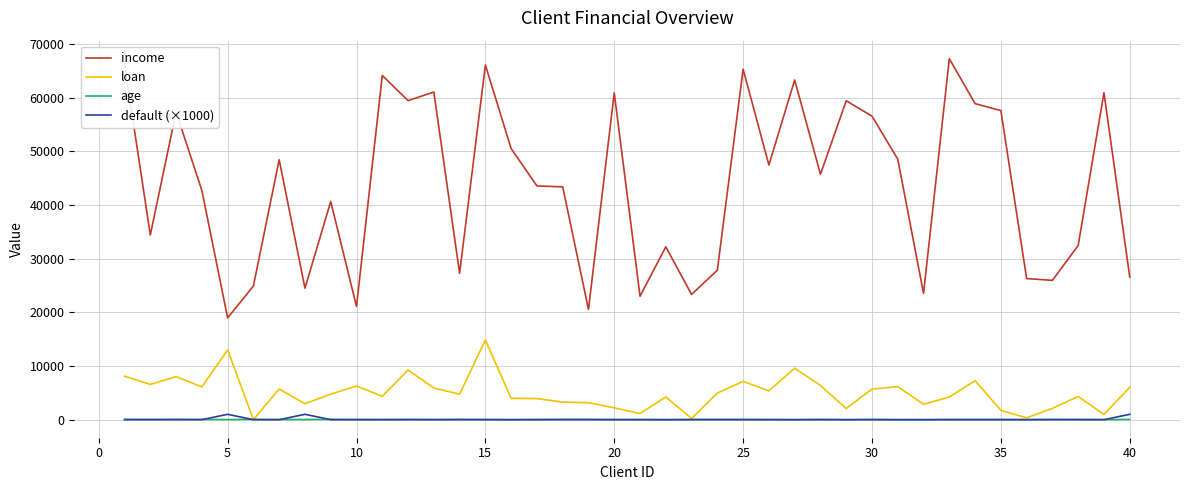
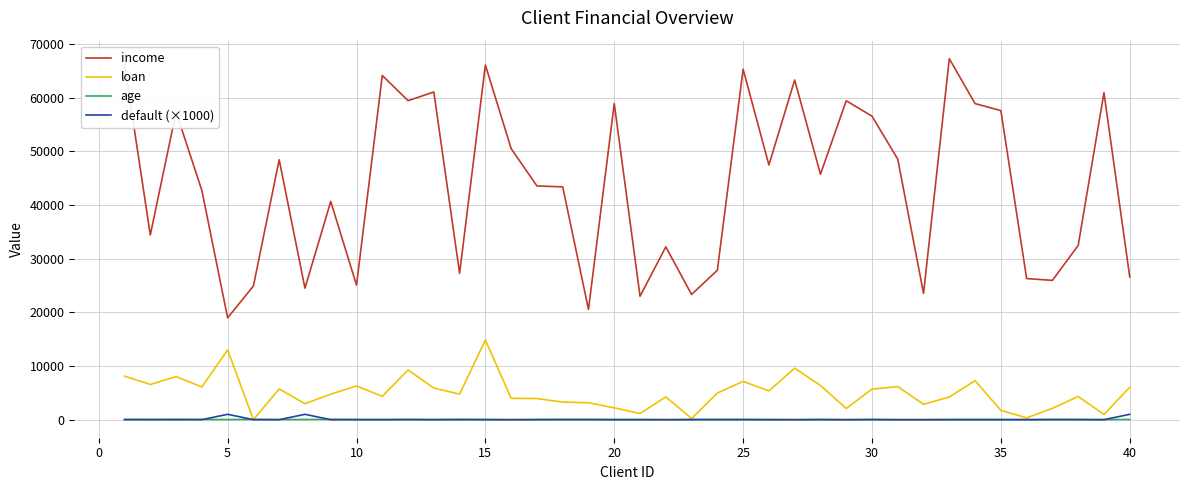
income, 10: 21000 -> 25000
income, 20: 61000 -> 59000
